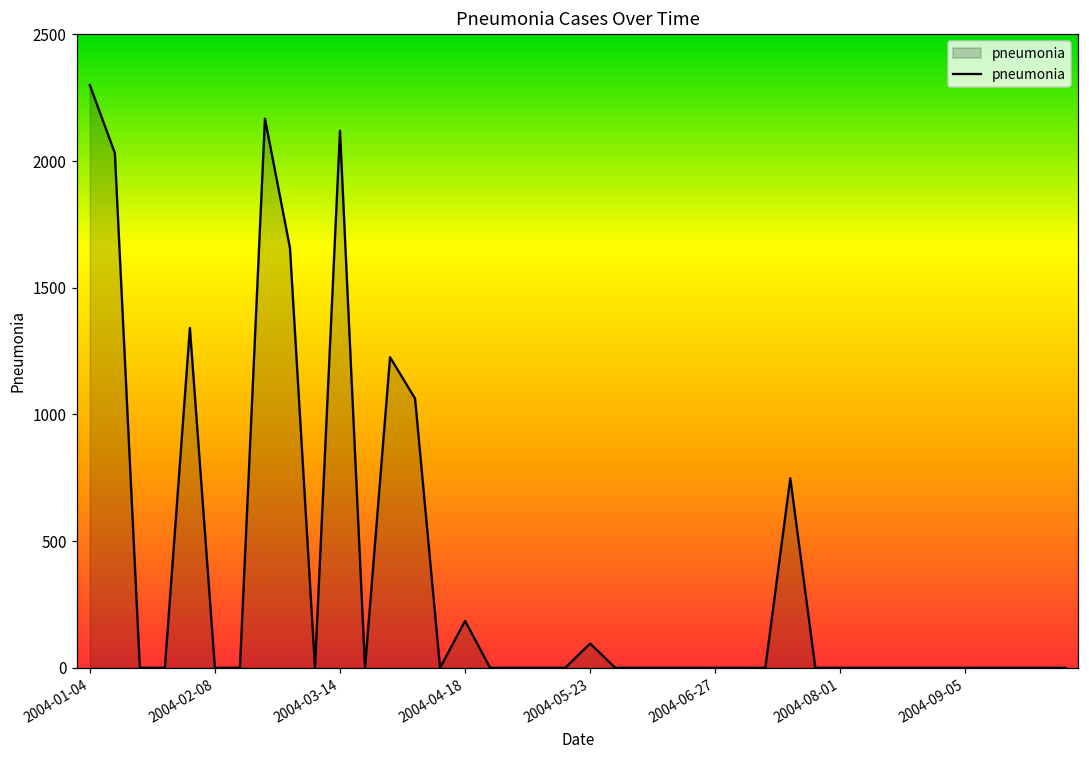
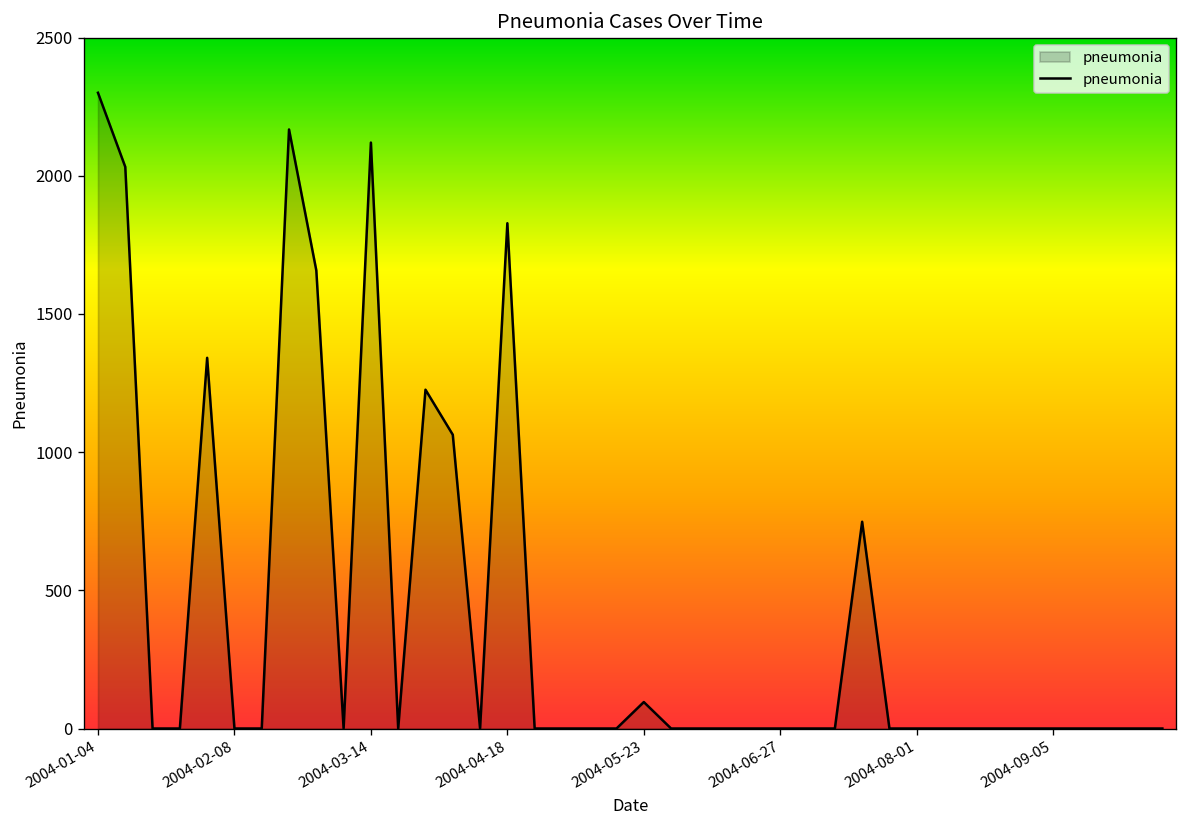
2004-04-18: 190 -> 1830
